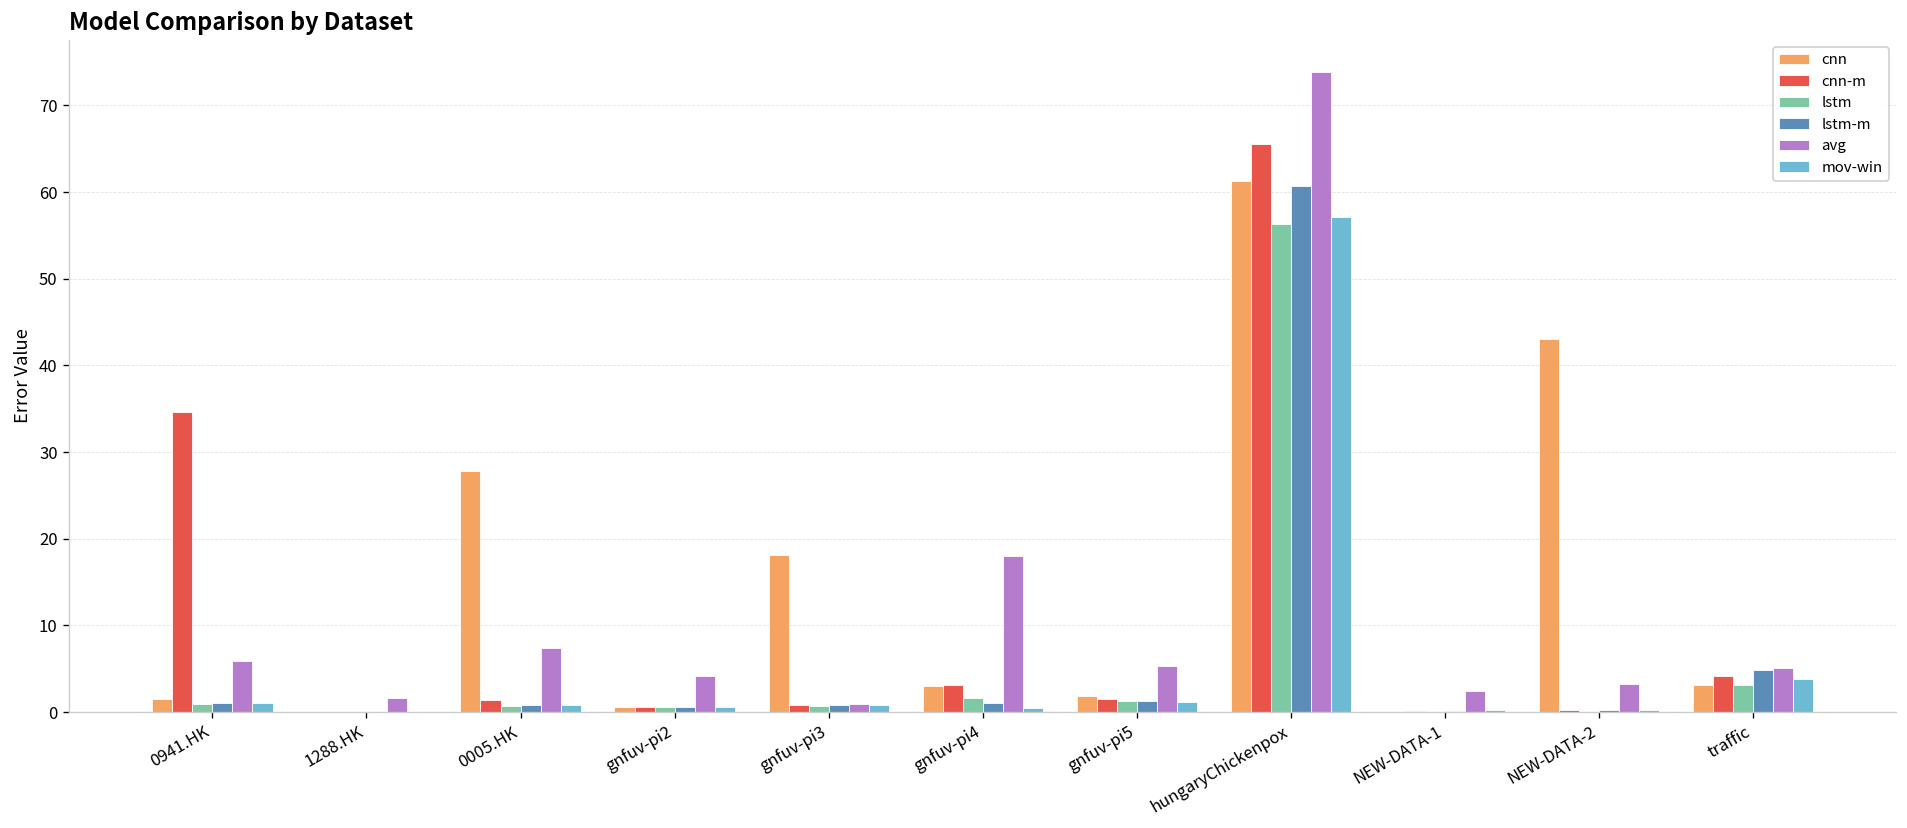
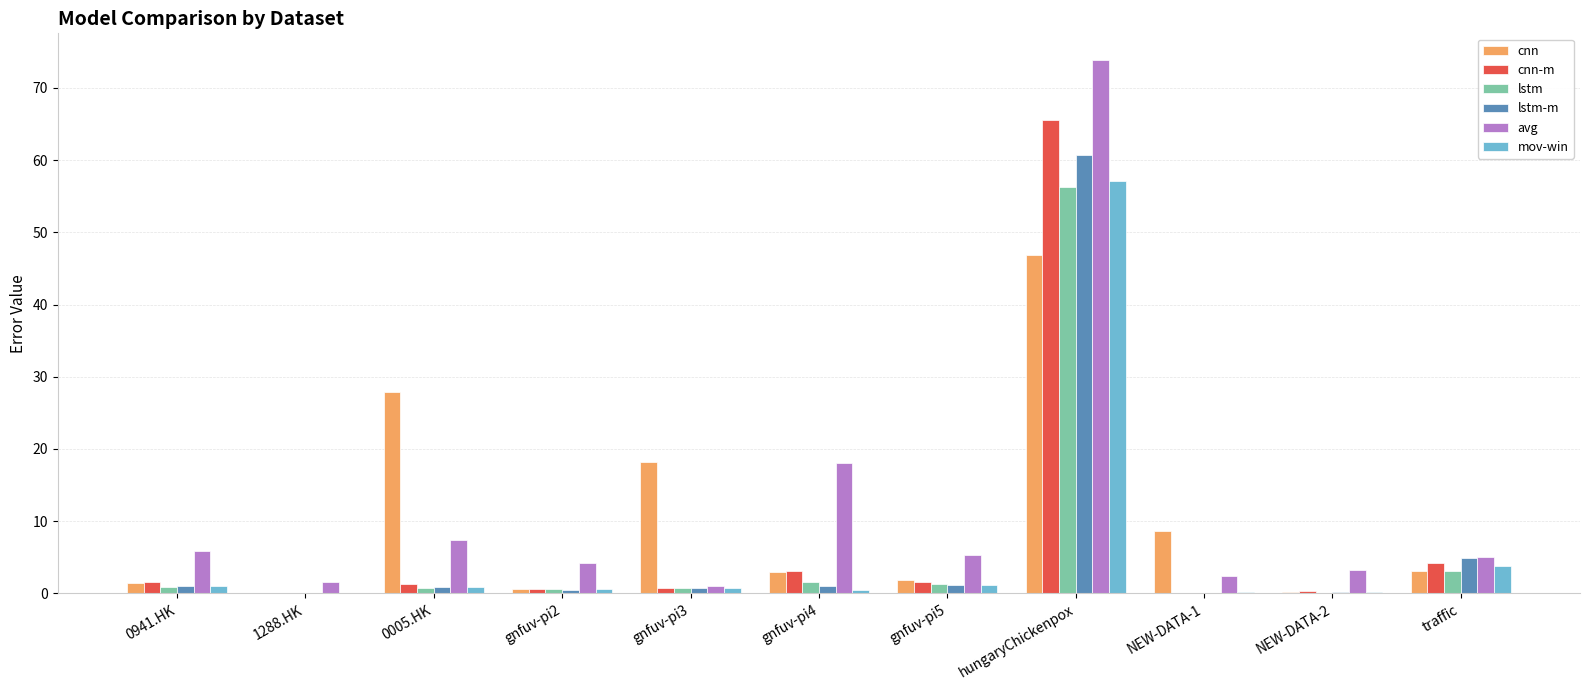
cnn-m, 0941.HK: 35 -> 2
cnn, hungaryChickenpox: 61 -> 47
cnn, NEW-DATA-1: 0 -> 9
cnn, NEW-DATA-2: 43 -> 0
